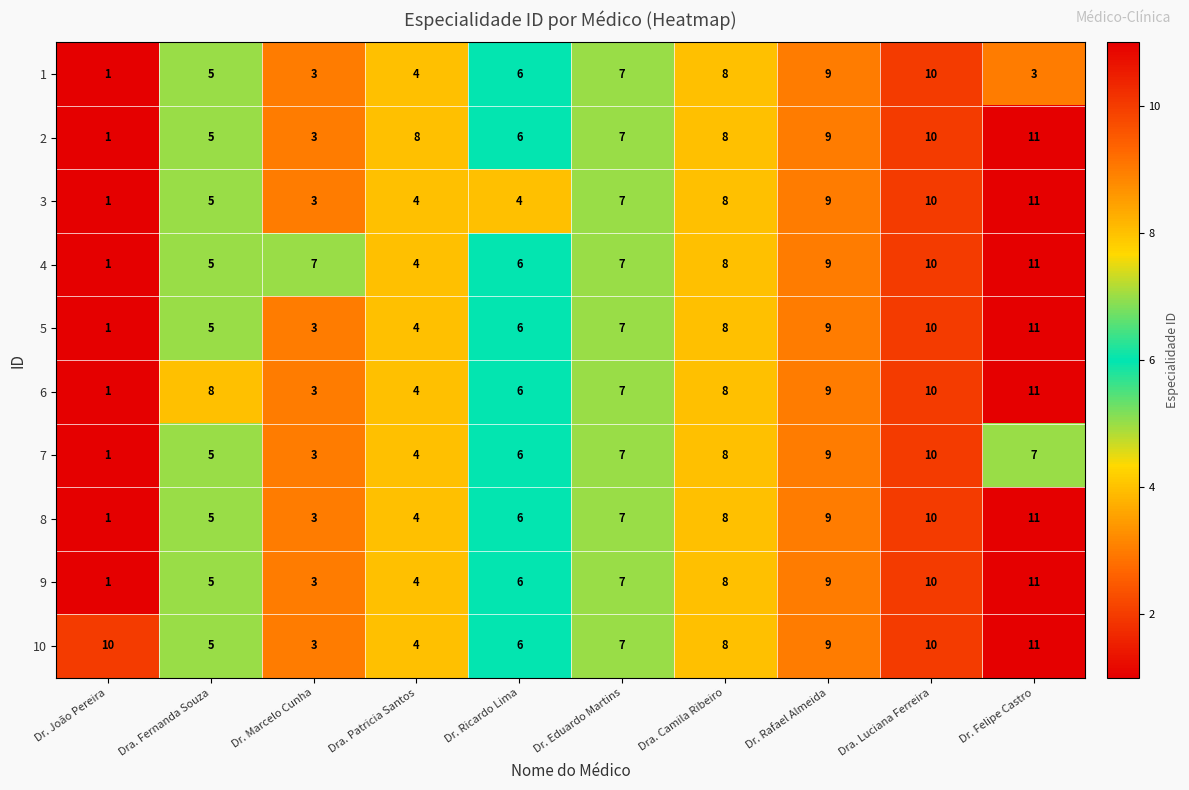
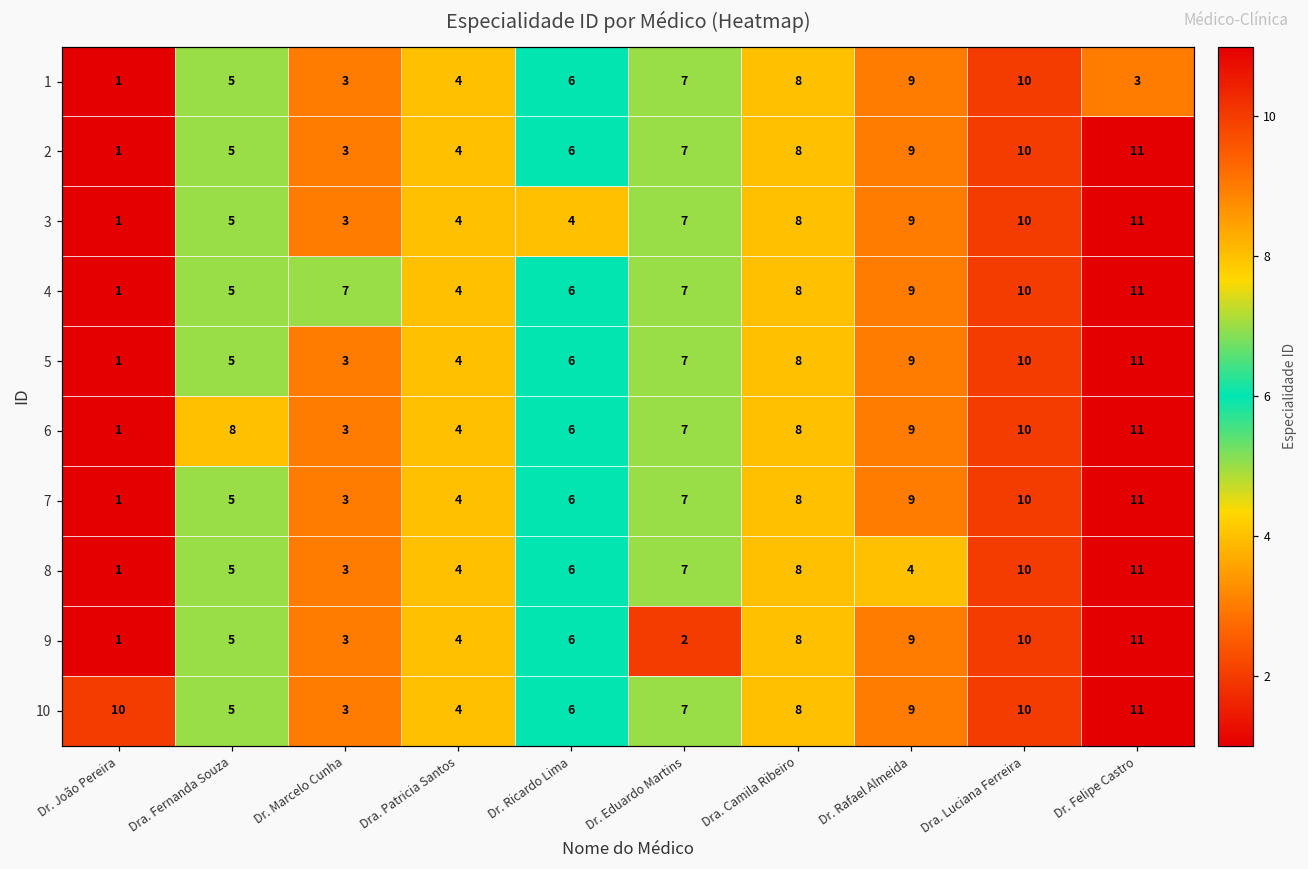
2, Dra. Patricia Santos: 8 -> 4
7, Dr. Felipe Castro: 7 -> 11
8, Dr. Rafael Almeida: 9 -> 4
9, Dr. Eduardo Martins: 7 -> 2
